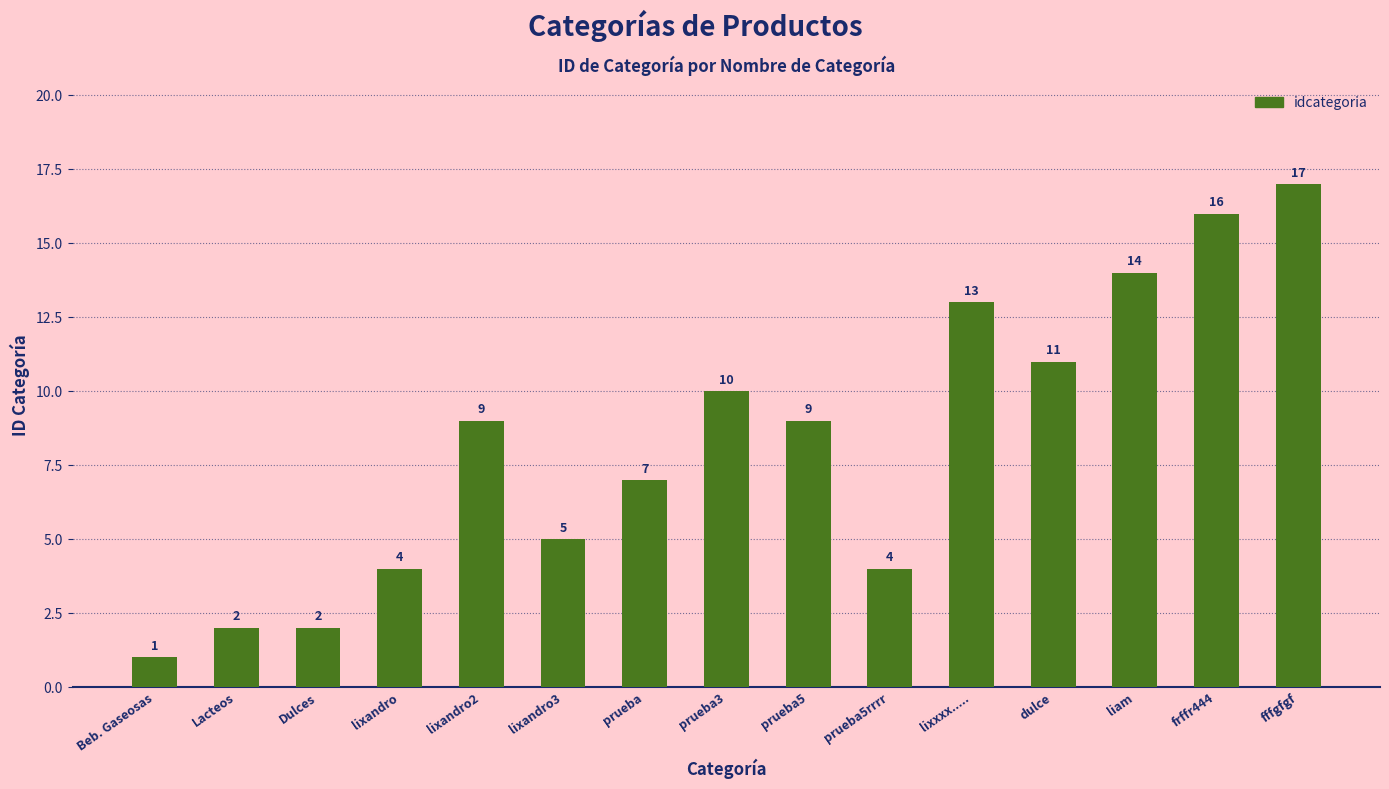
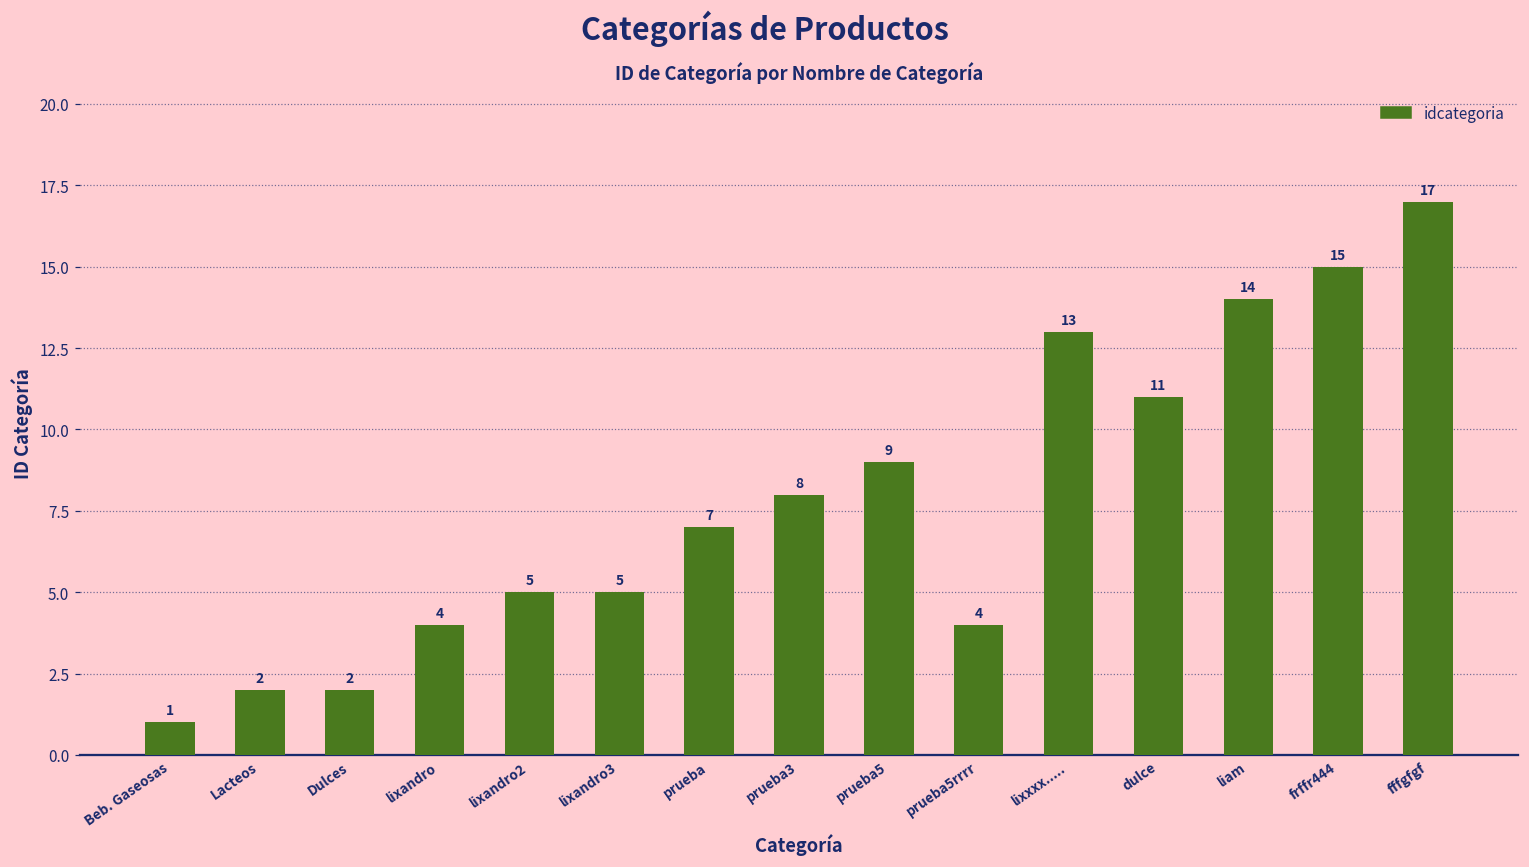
lixandro2: 9 -> 5
prueba3: 10 -> 8
frffr444: 16 -> 15
